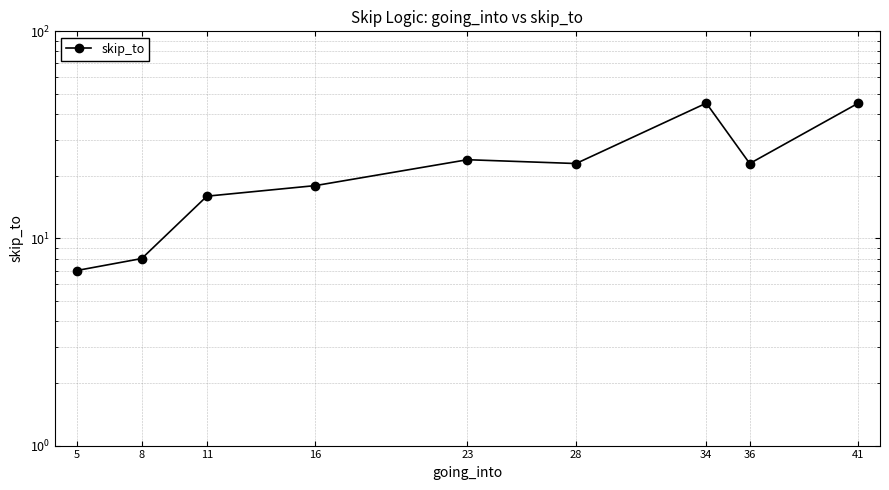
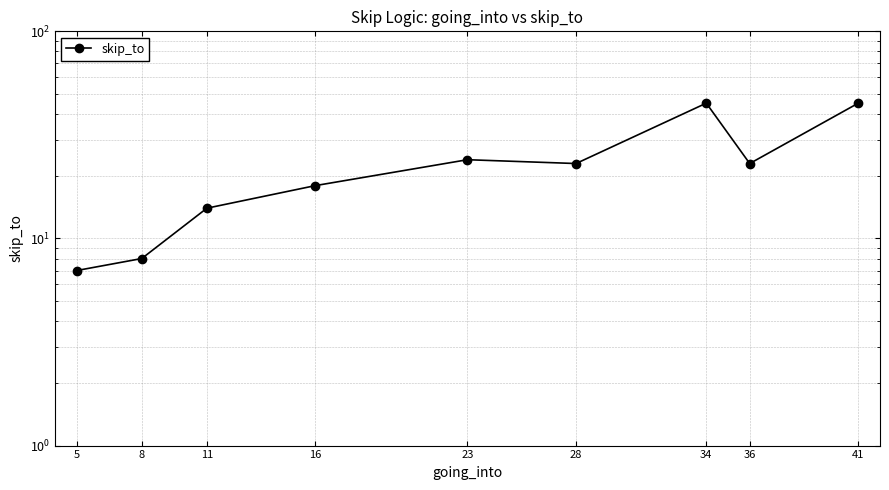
11: 16 -> 14
